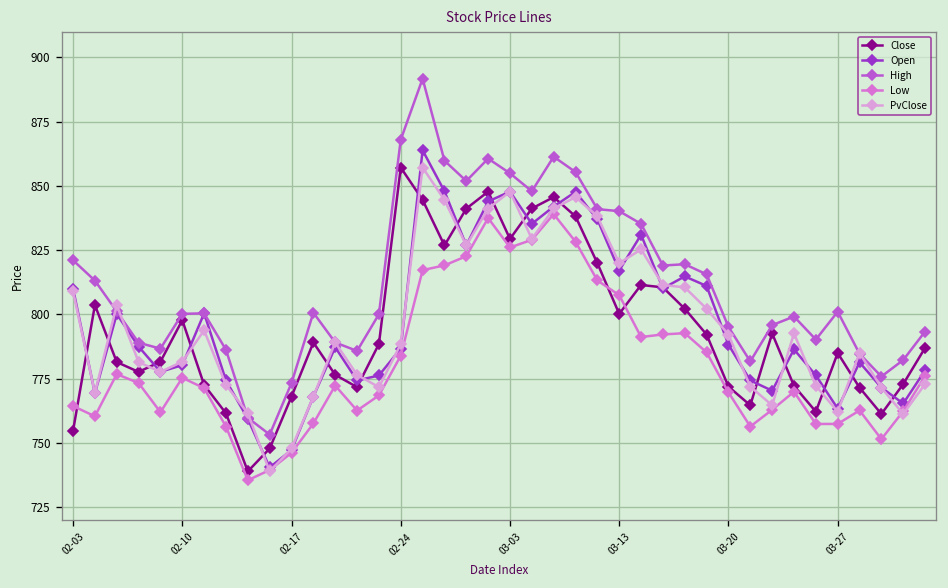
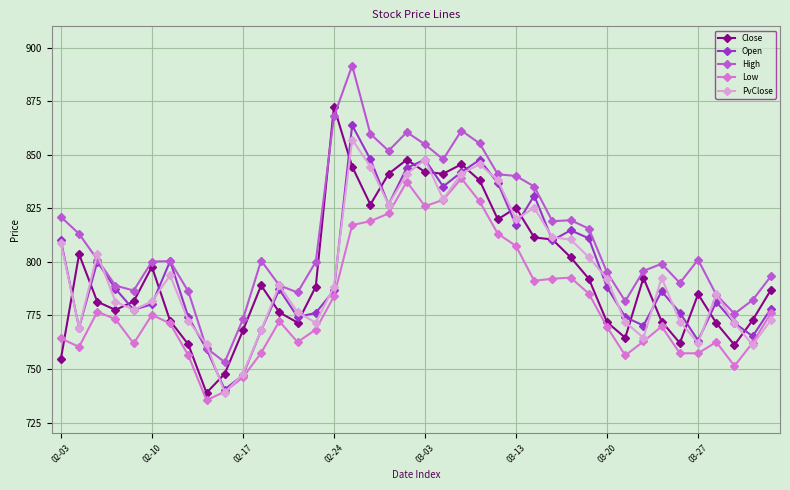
Close, 02-24: 857 -> 872
Close, 03-03: 829 -> 842
Close, 03-13: 800 -> 825
